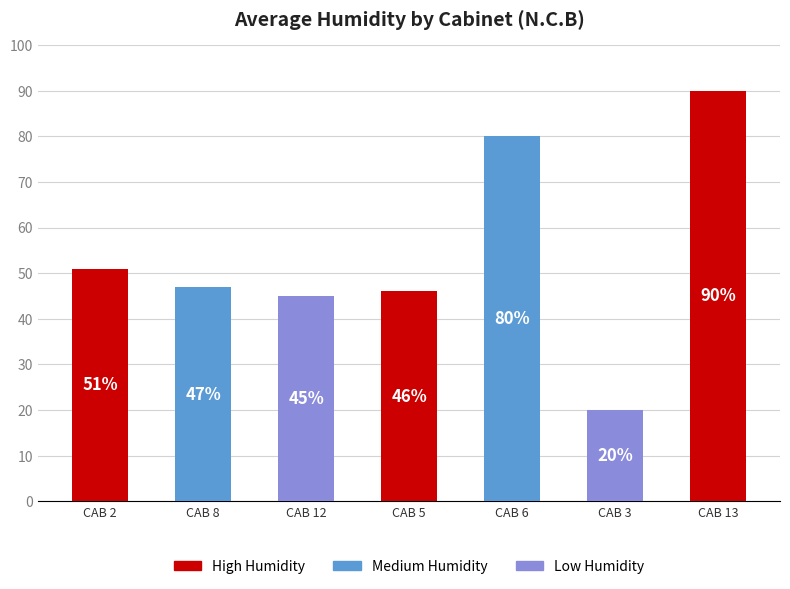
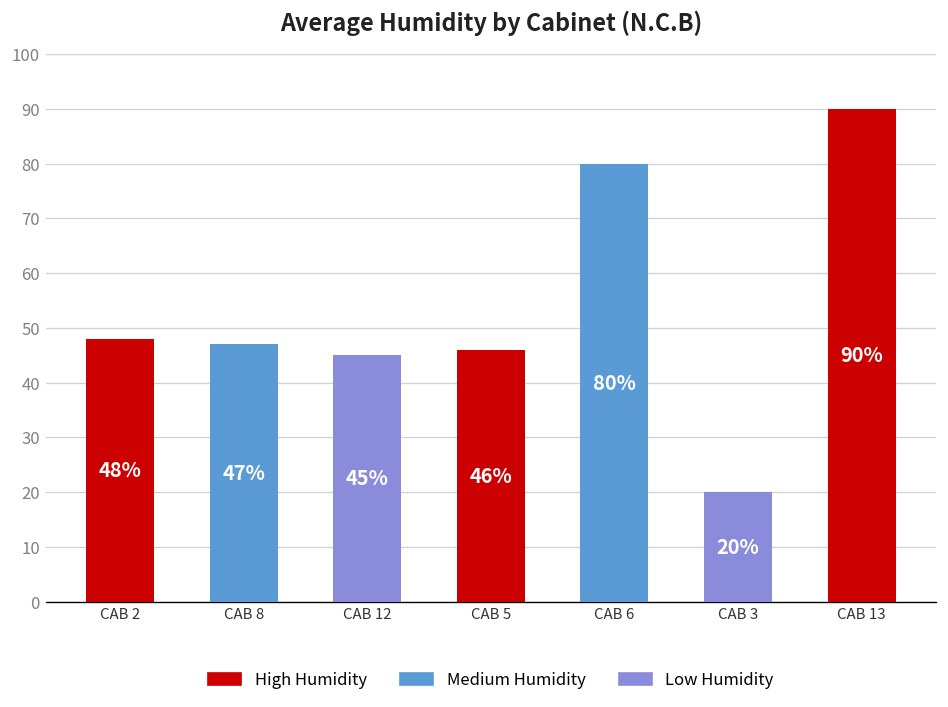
CAB 2: 51% -> 48%
